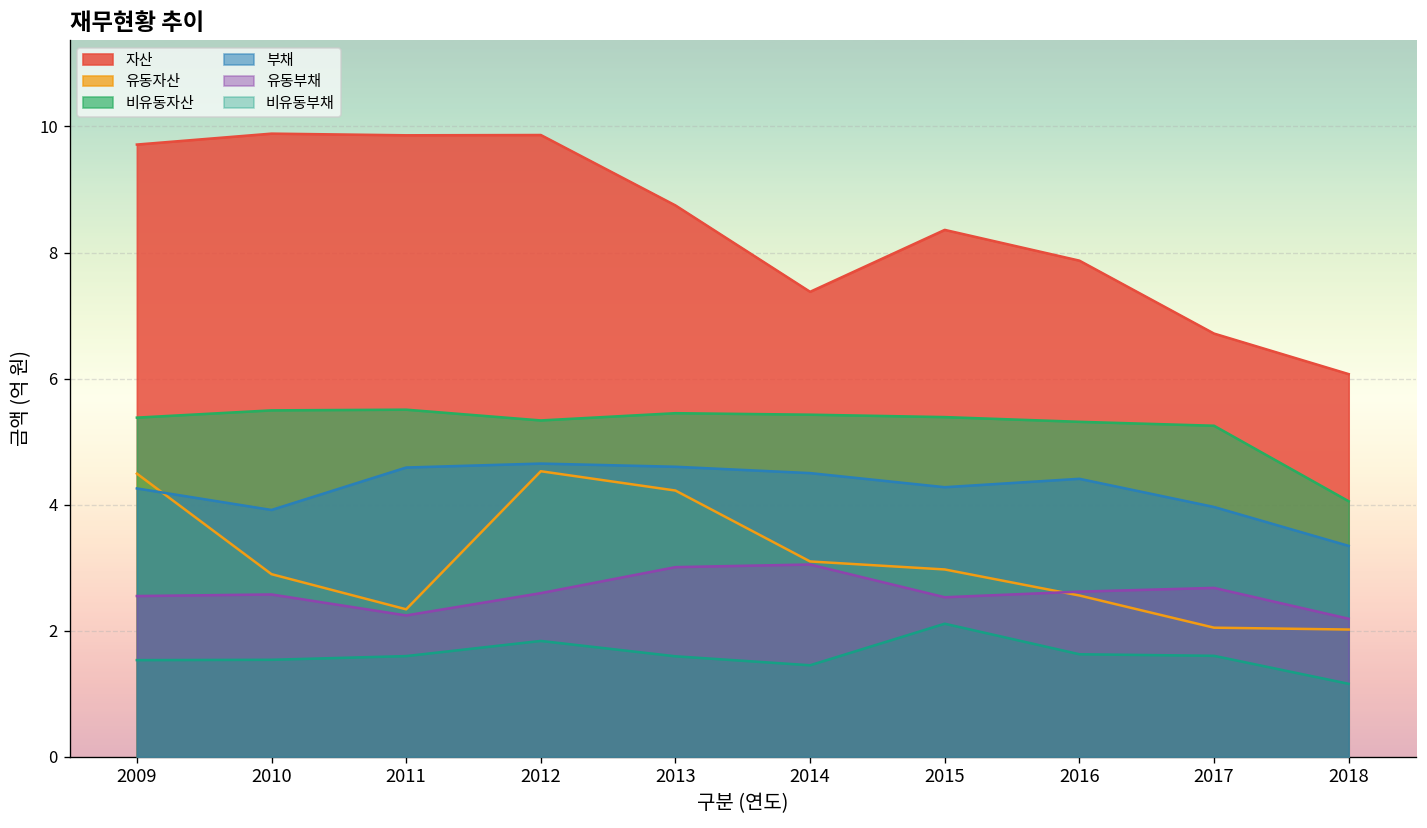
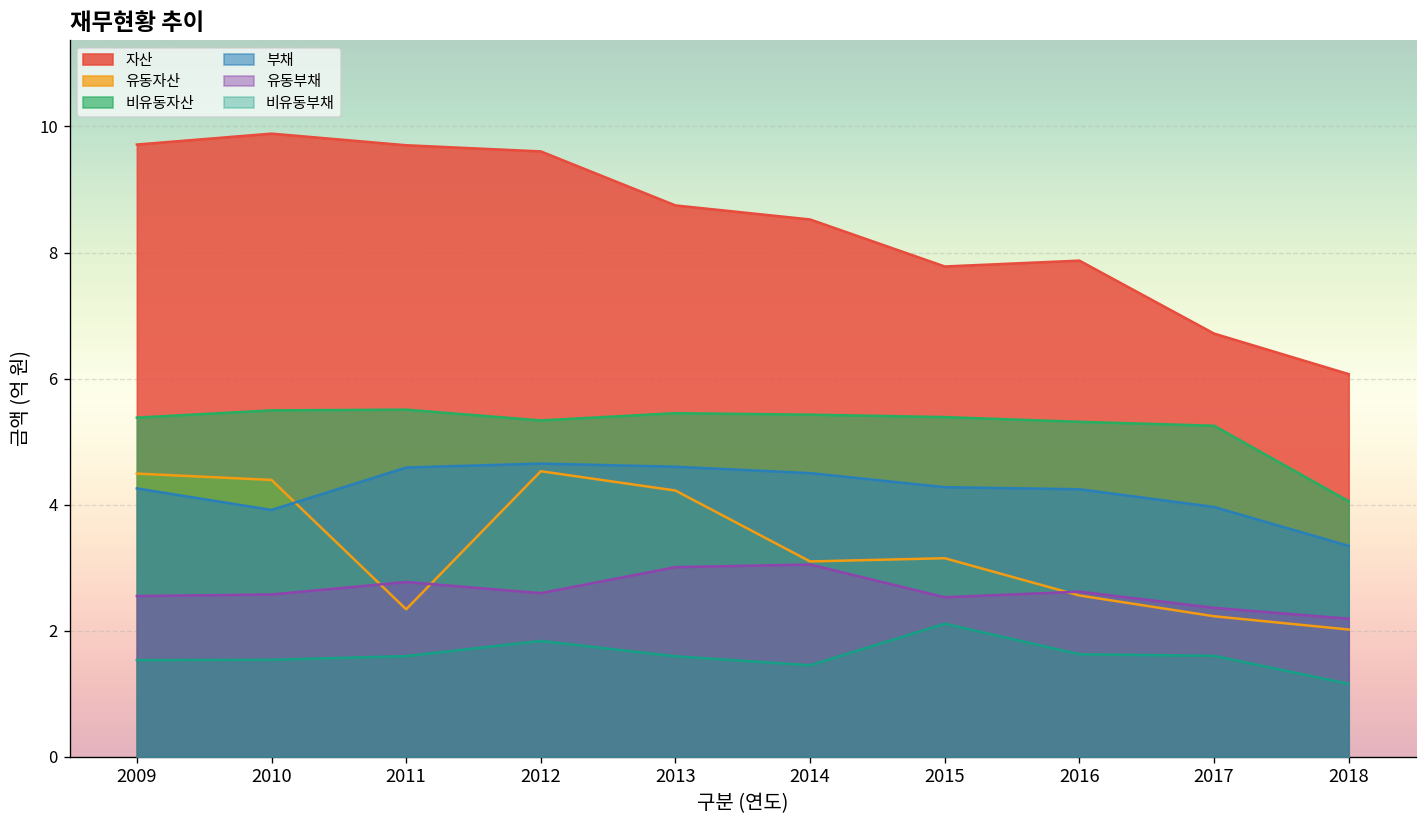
유동자산, 2010: 2.9 -> 4.4
자산, 2011: 9.9 -> 9.7
유동부채, 2011: 2.2 -> 2.8
자산, 2012: 9.9 -> 9.6
자산, 2014: 7.4 -> 8.5
자산, 2015: 8.4 -> 7.8
유동자산, 2015: 3.0 -> 3.1
부채, 2016: 4.4 -> 4.2
유동자산, 2017: 2.0 -> 2.2
유동부채, 2017: 2.7 -> 2.4
